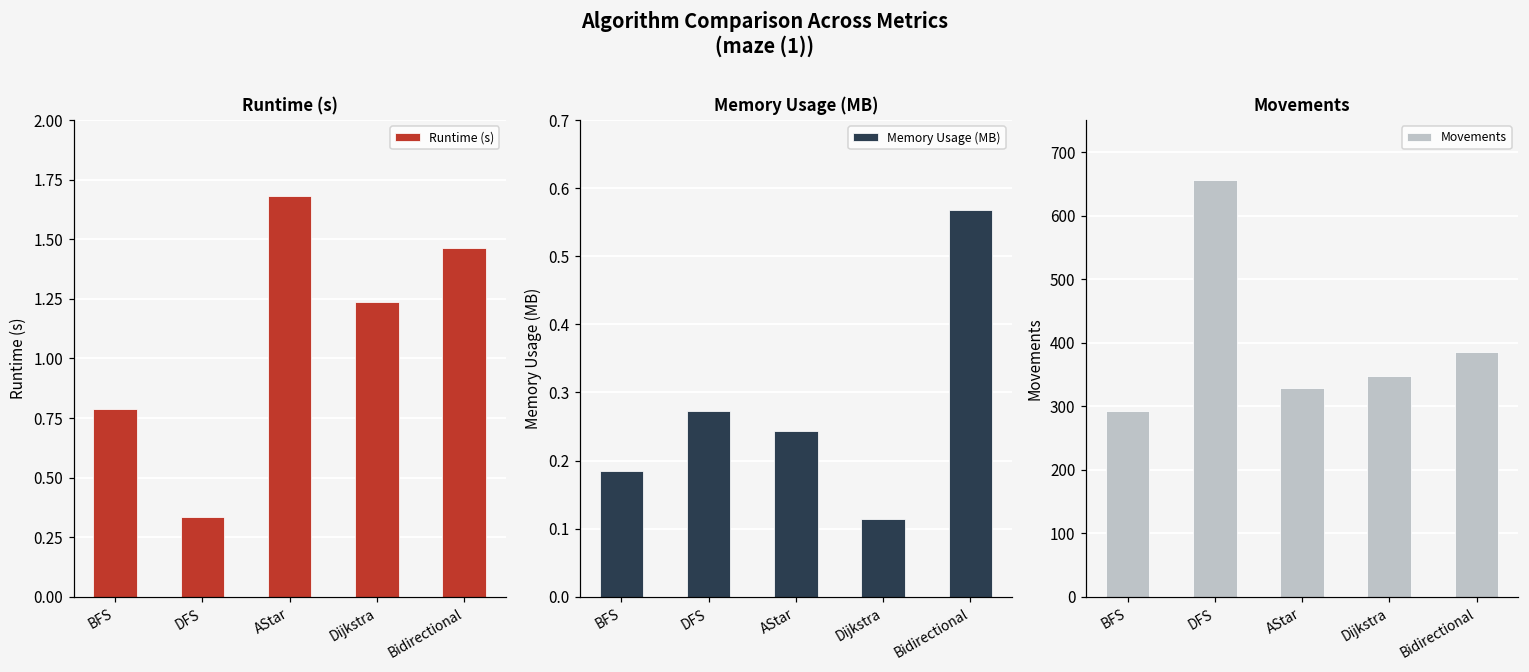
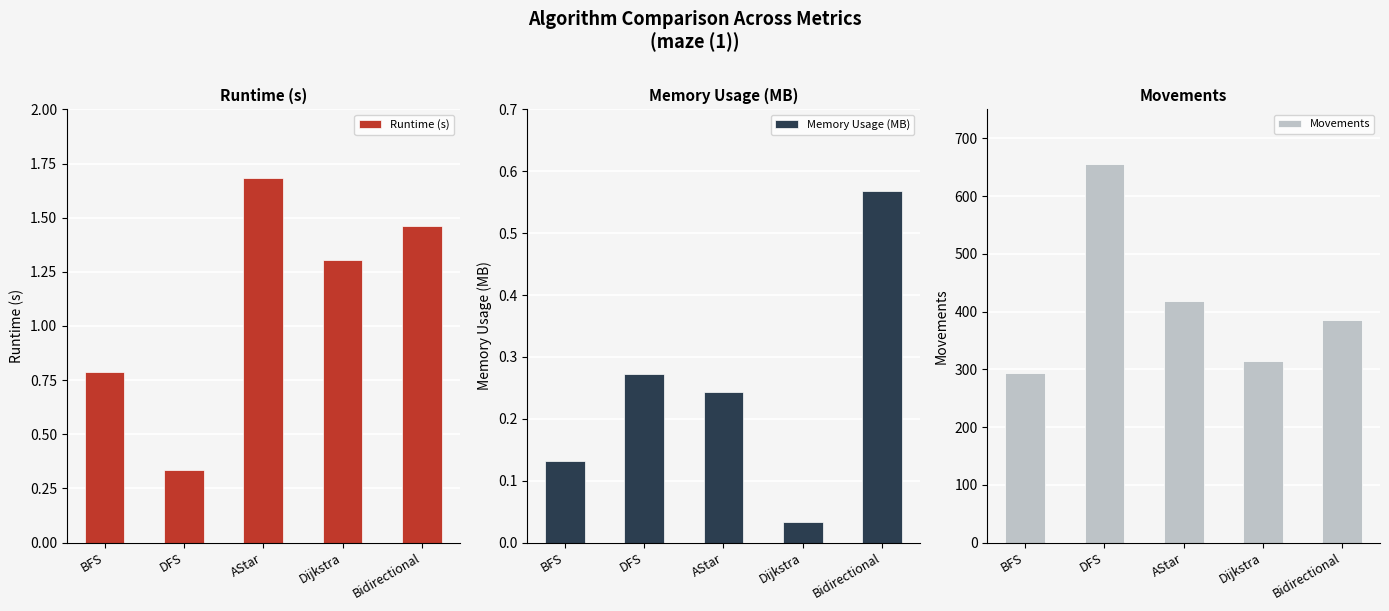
Runtime (s), Dijkstra: 1.24 -> 1.31
Memory Usage (MB), BFS: 0.18 -> 0.13
Memory Usage (MB), Dijkstra: 0.11 -> 0.03
Movements, AStar: 330 -> 420
Movements, Dijkstra: 350 -> 320
